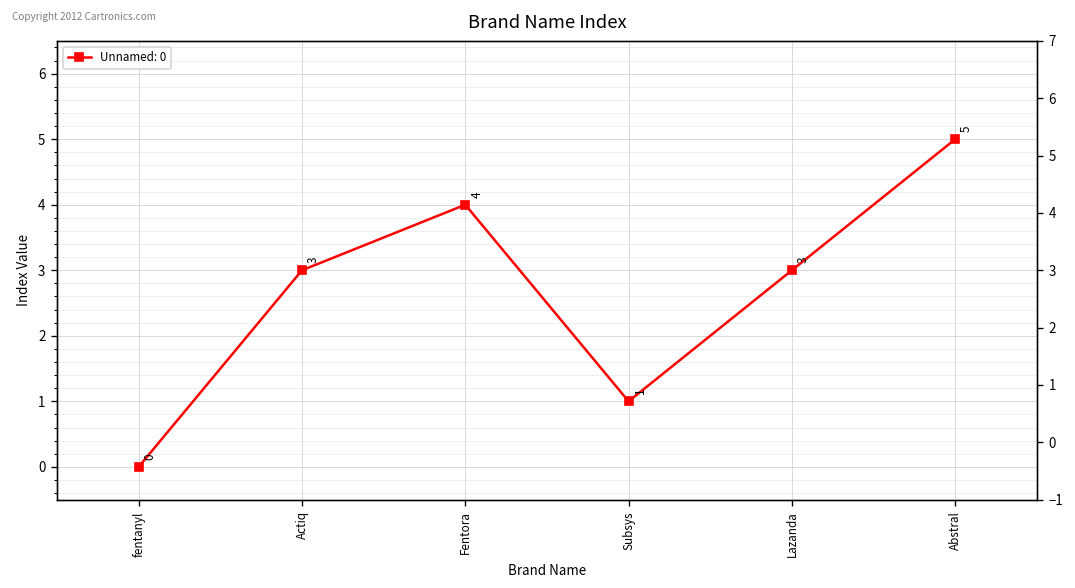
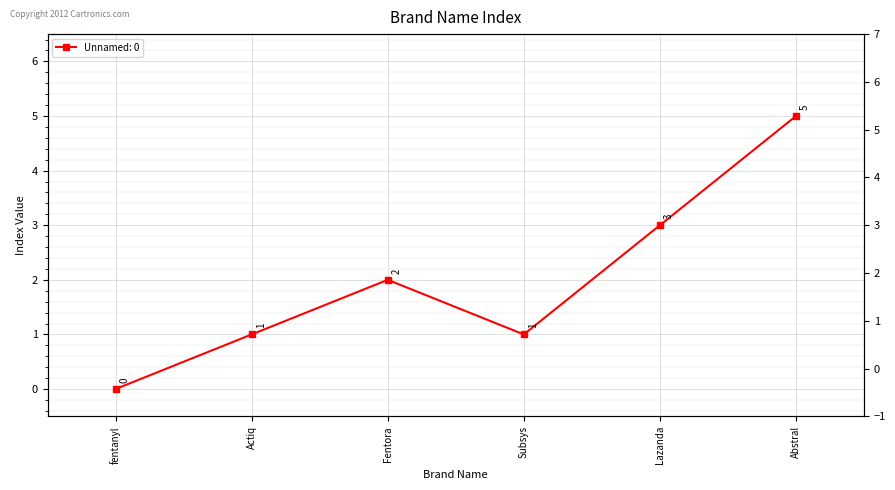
Actiq: 3 -> 1
Fentora: 4 -> 2
